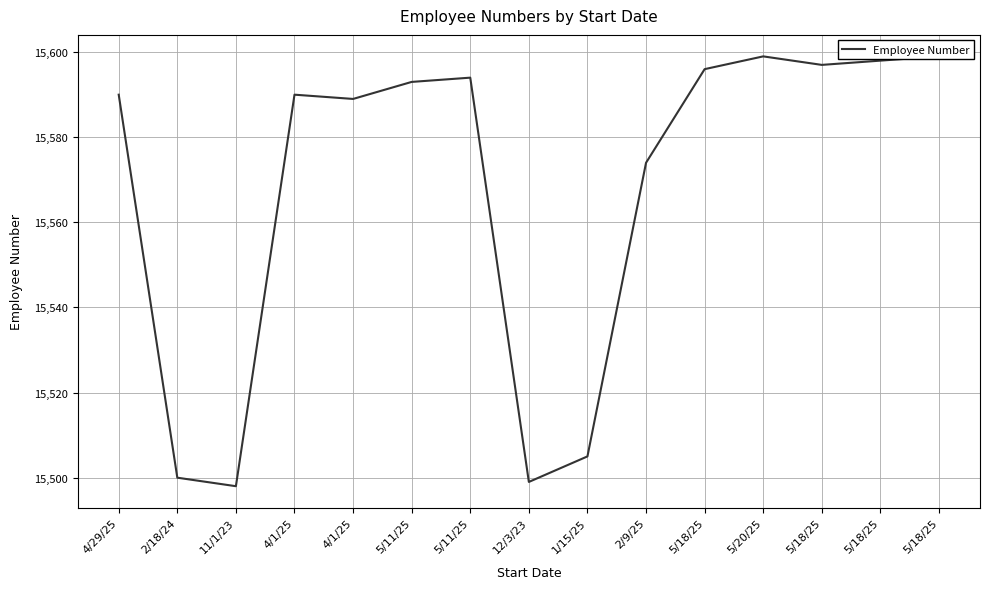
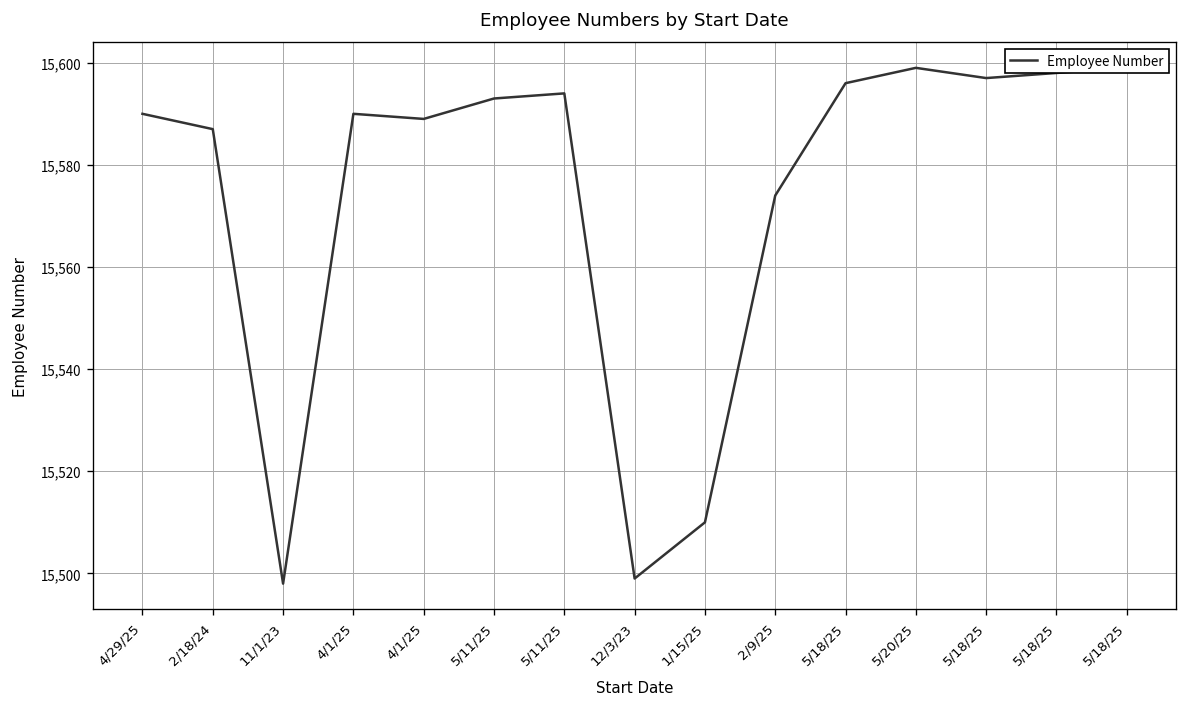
2/18/24: 15,500 -> 15,587
1/15/25: 15,505 -> 15,510
